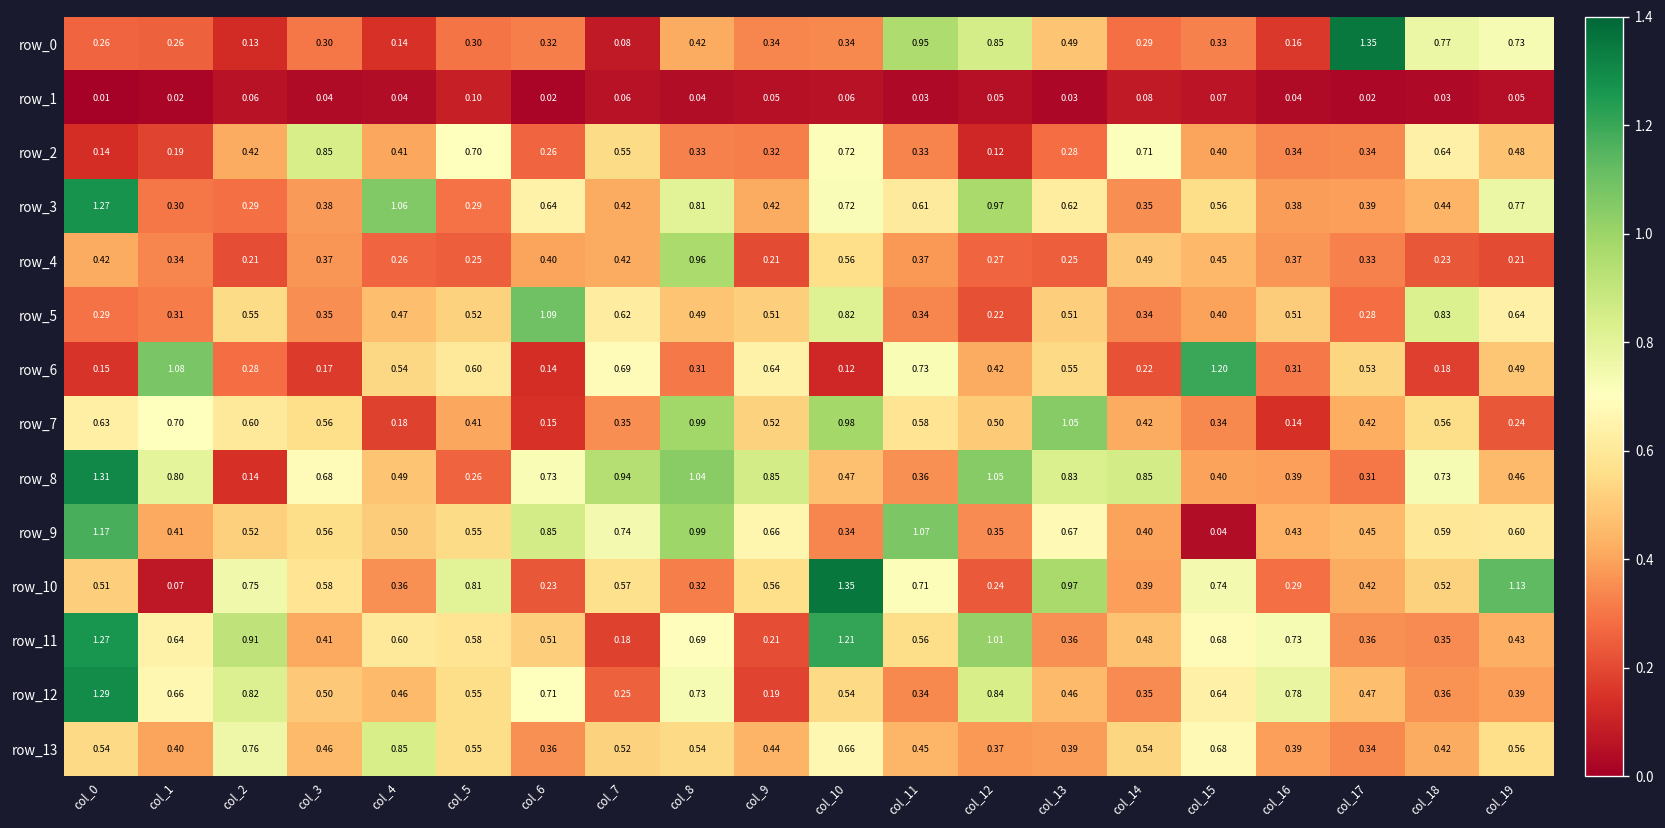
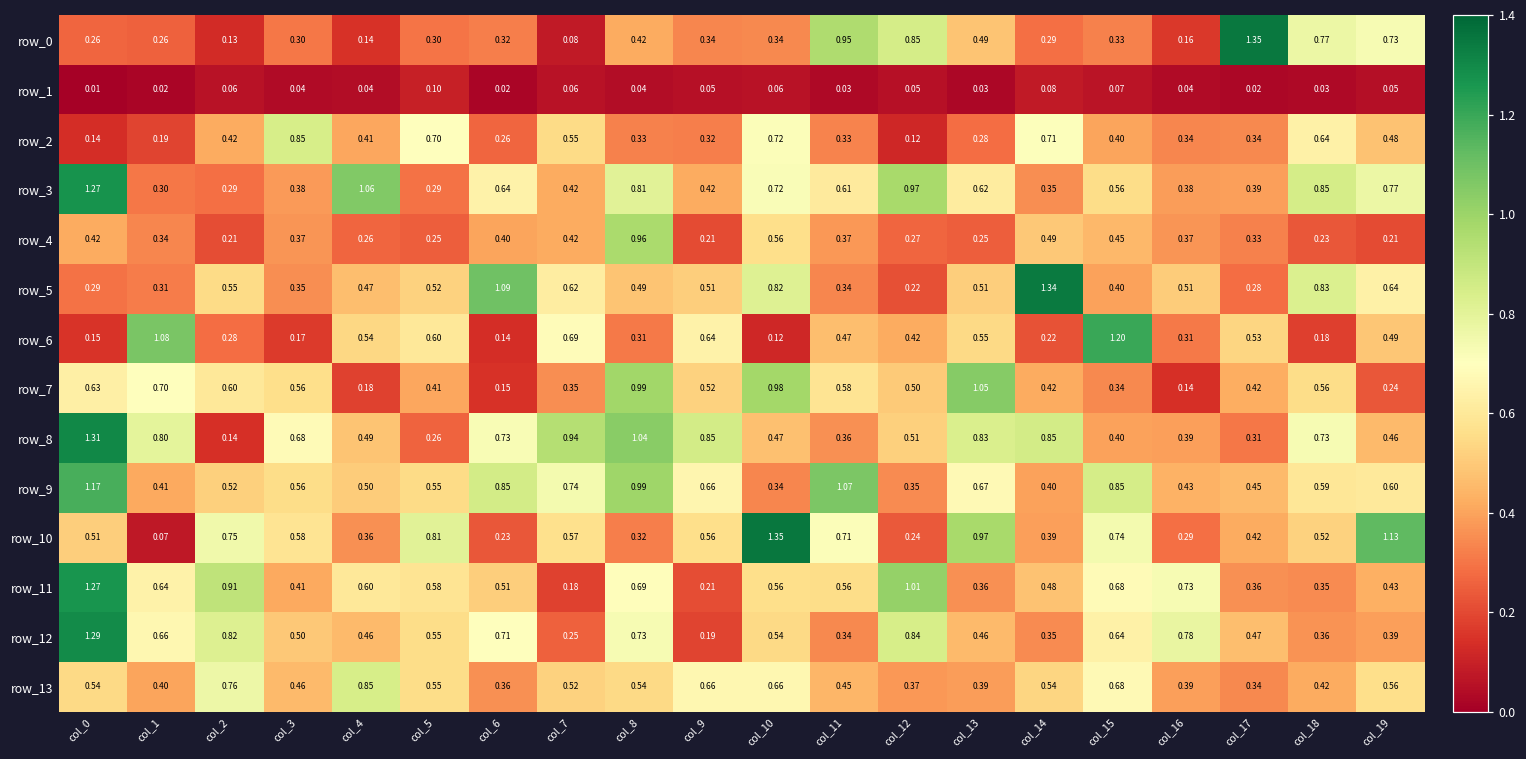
row_3, col_18: 0.44 -> 0.85
row_5, col_14: 0.34 -> 1.34
row_6, col_11: 0.73 -> 0.47
row_8, col_12: 1.05 -> 0.51
row_9, col_15: 0.04 -> 0.85
row_11, col_10: 1.21 -> 0.56
row_13, col_9: 0.44 -> 0.66
